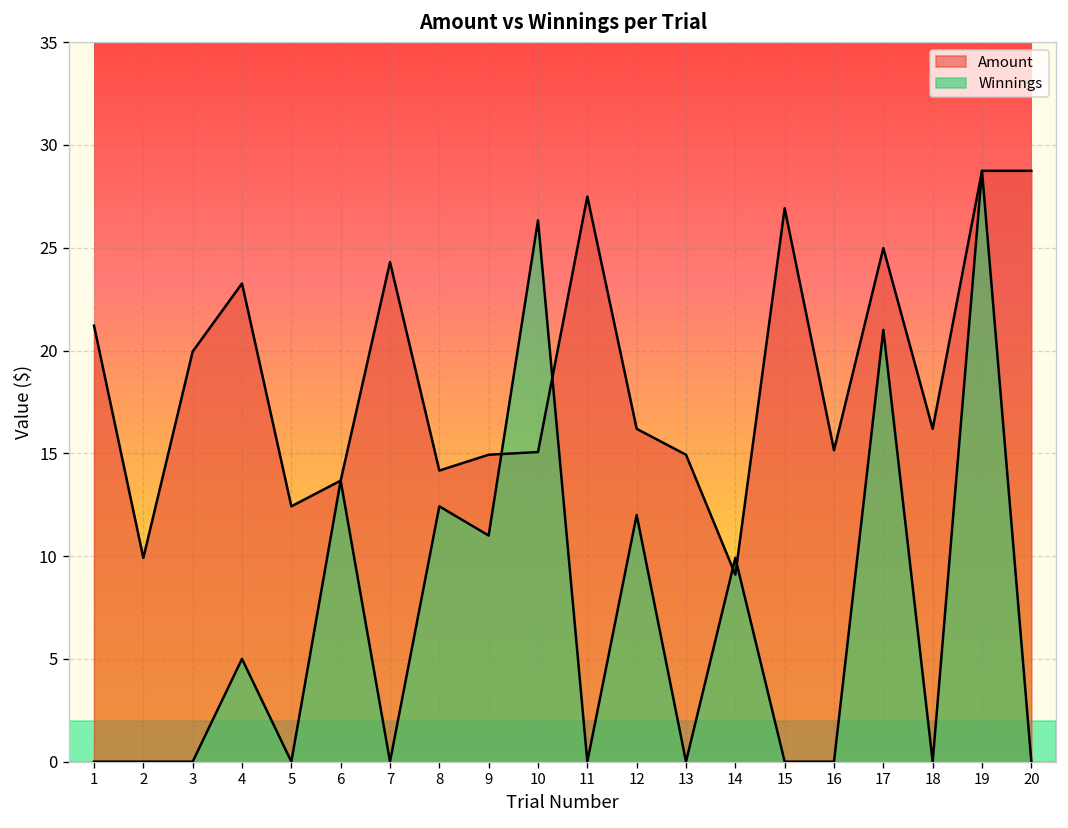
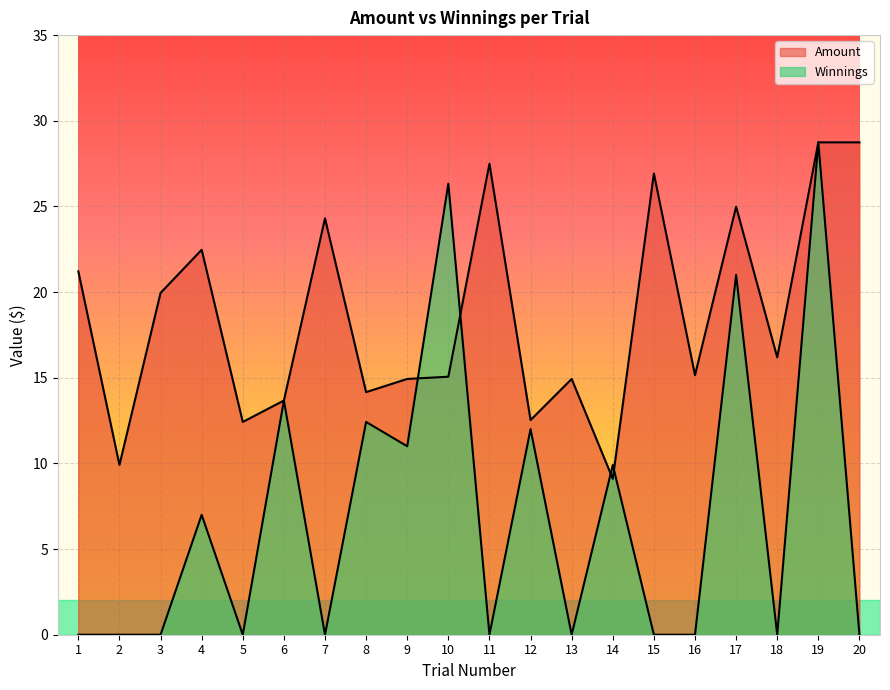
Amount, 4: 23.3 -> 22.5
Winnings, 4: 5 -> 7
Amount, 12: 16.2 -> 12.5
